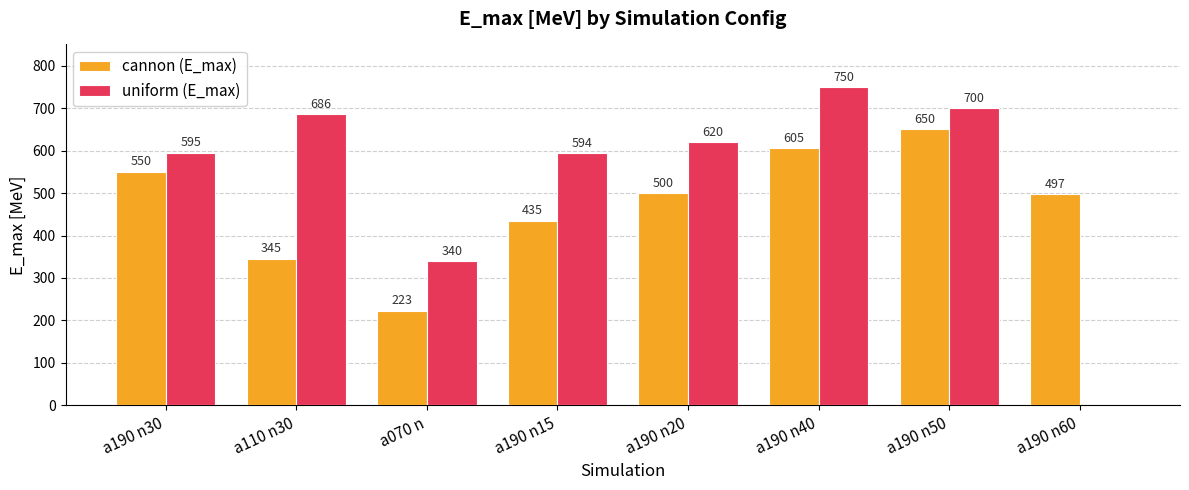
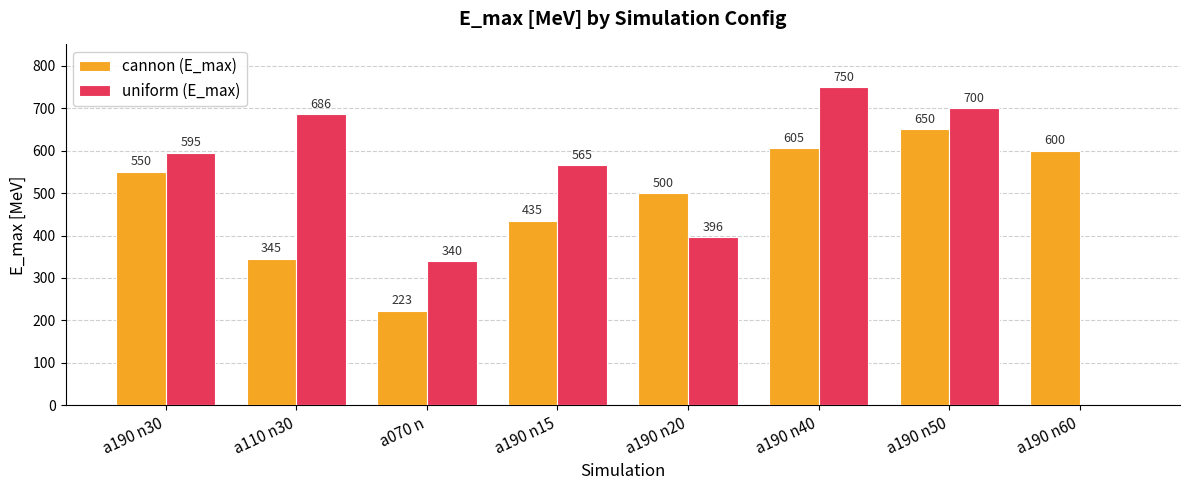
uniform (E_max), a190 n15: 594 -> 565
uniform (E_max), a190 n20: 620 -> 396
cannon (E_max), a190 n60: 497 -> 600
